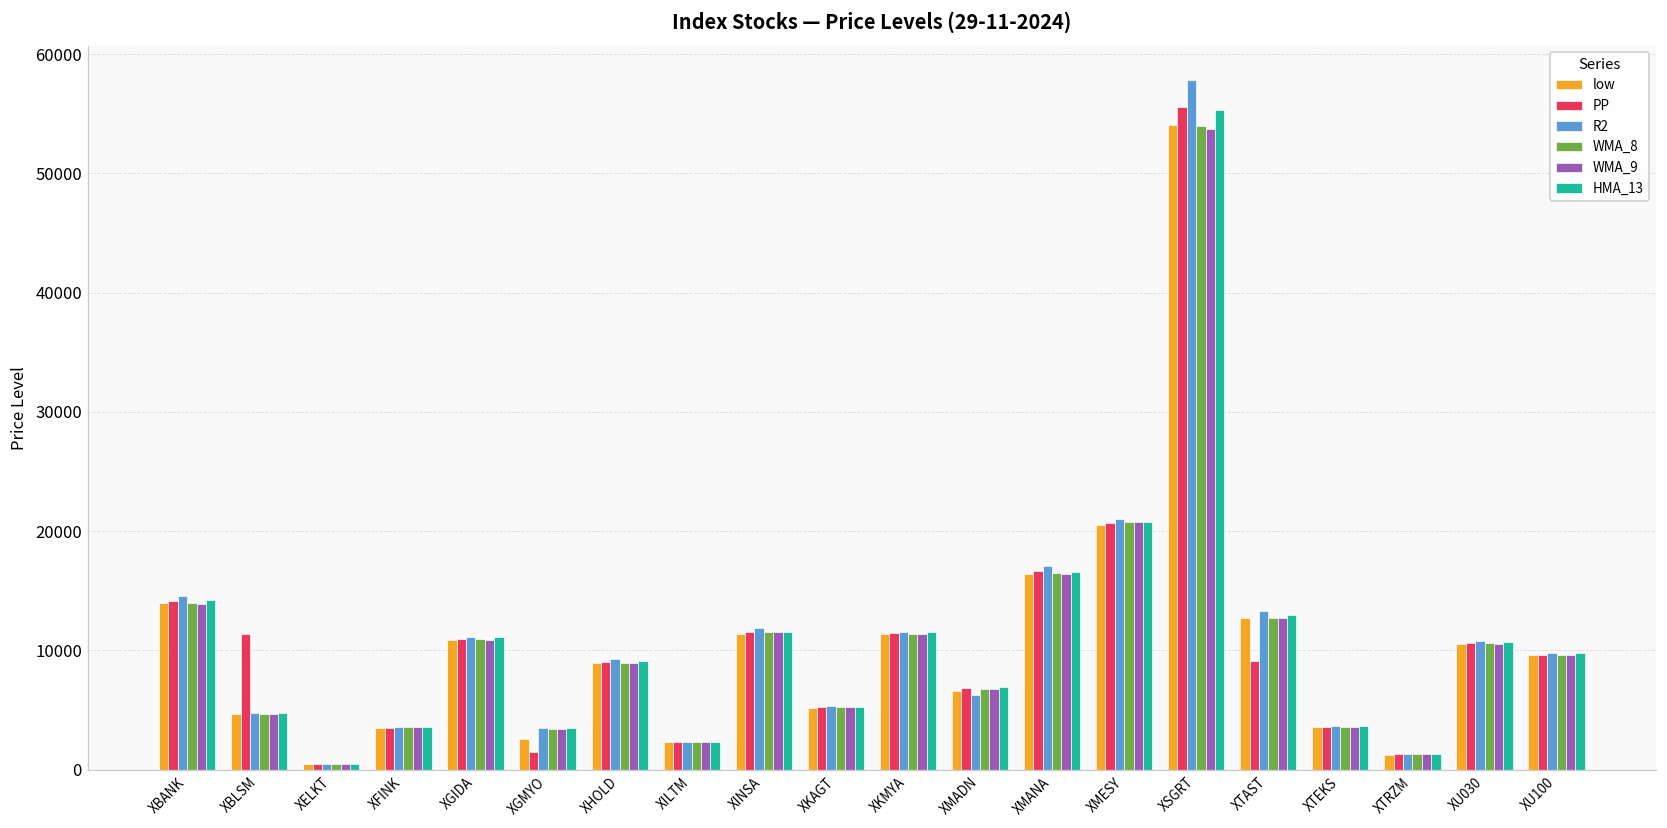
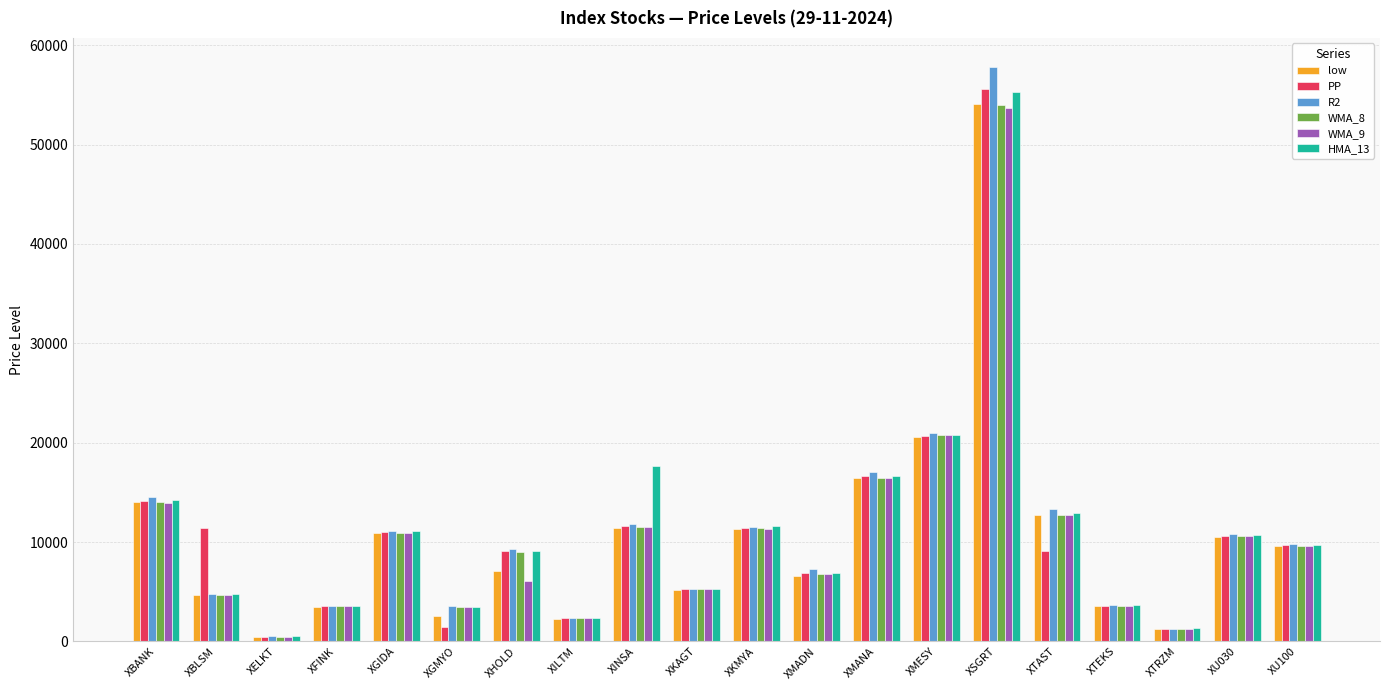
low, XHOLD: 9000 -> 7000
WMA_9, XHOLD: 9000 -> 6000
HMA_13, XINSA: 12000 -> 18000
R2, XMADN: 6000 -> 7000
